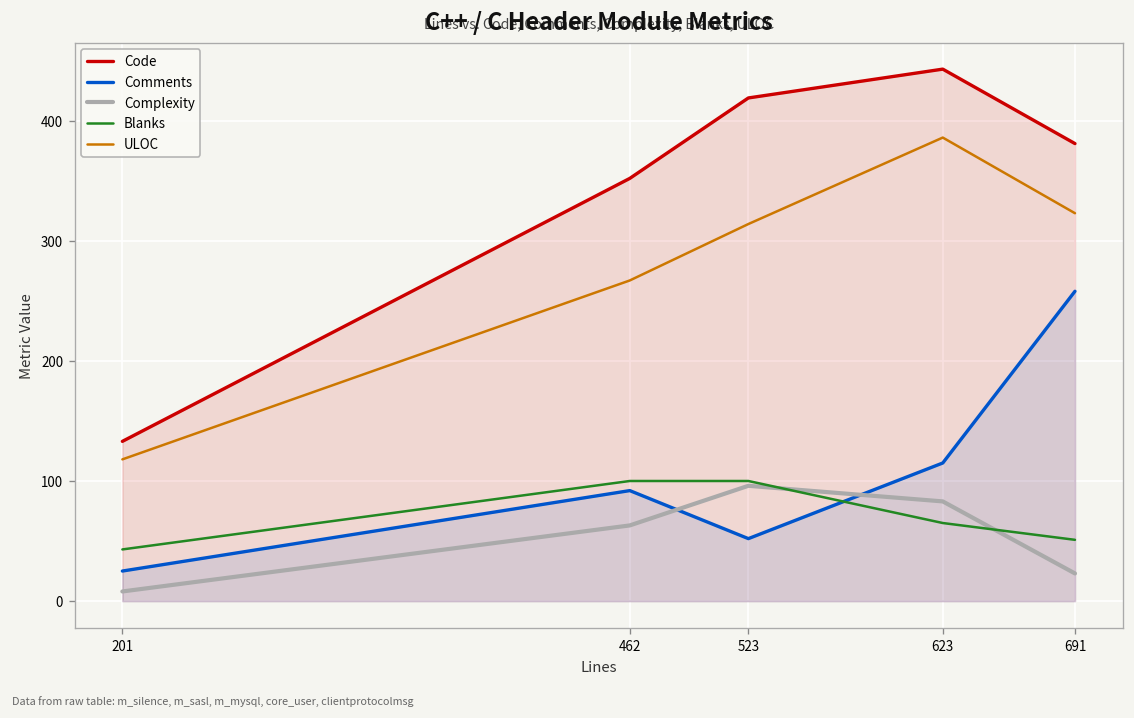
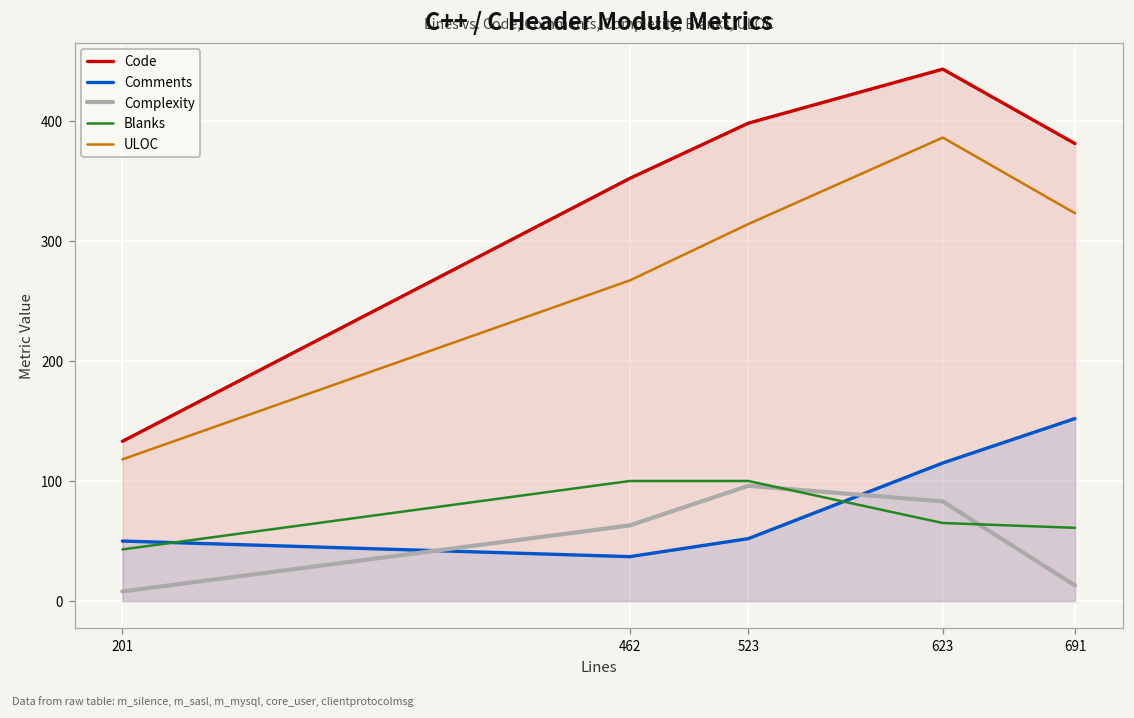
Comments, 201: 25 -> 50
Comments, 462: 92 -> 37
Code, 523: 419 -> 398
Comments, 691: 258 -> 152
Complexity, 691: 23 -> 13
Blanks, 691: 51 -> 61
